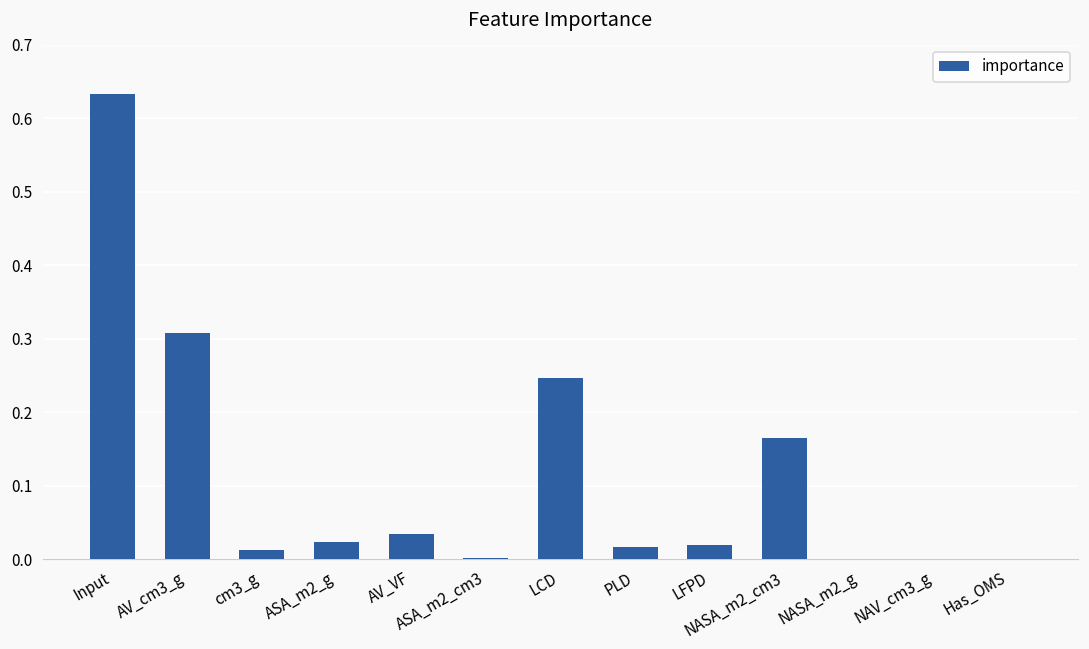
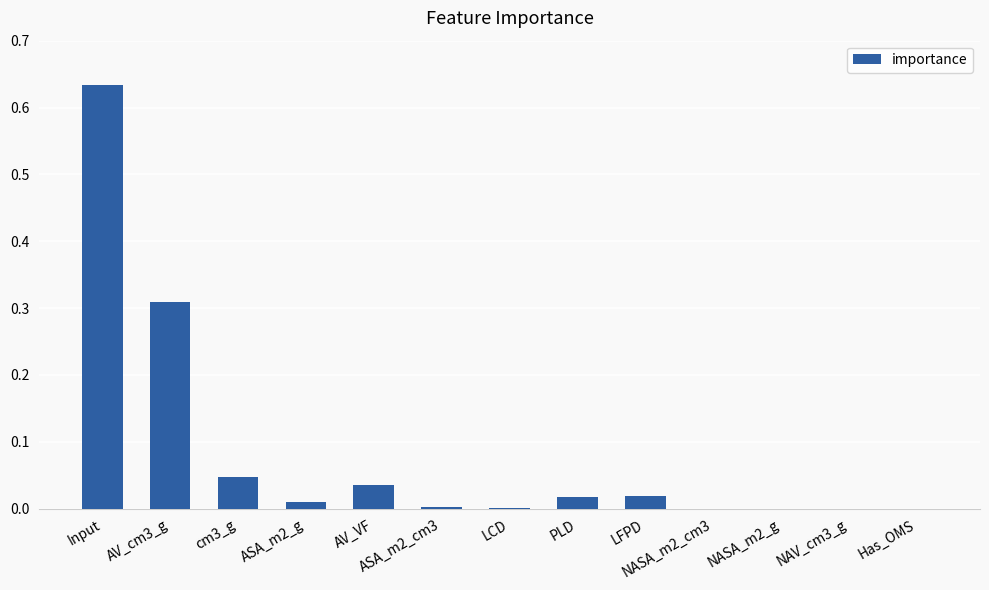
cm3_g: 0.01 -> 0.05
ASA_m2_g: 0.02 -> 0.01
LCD: 0.25 -> 0.00
NASA_m2_cm3: 0.16 -> 0.00
